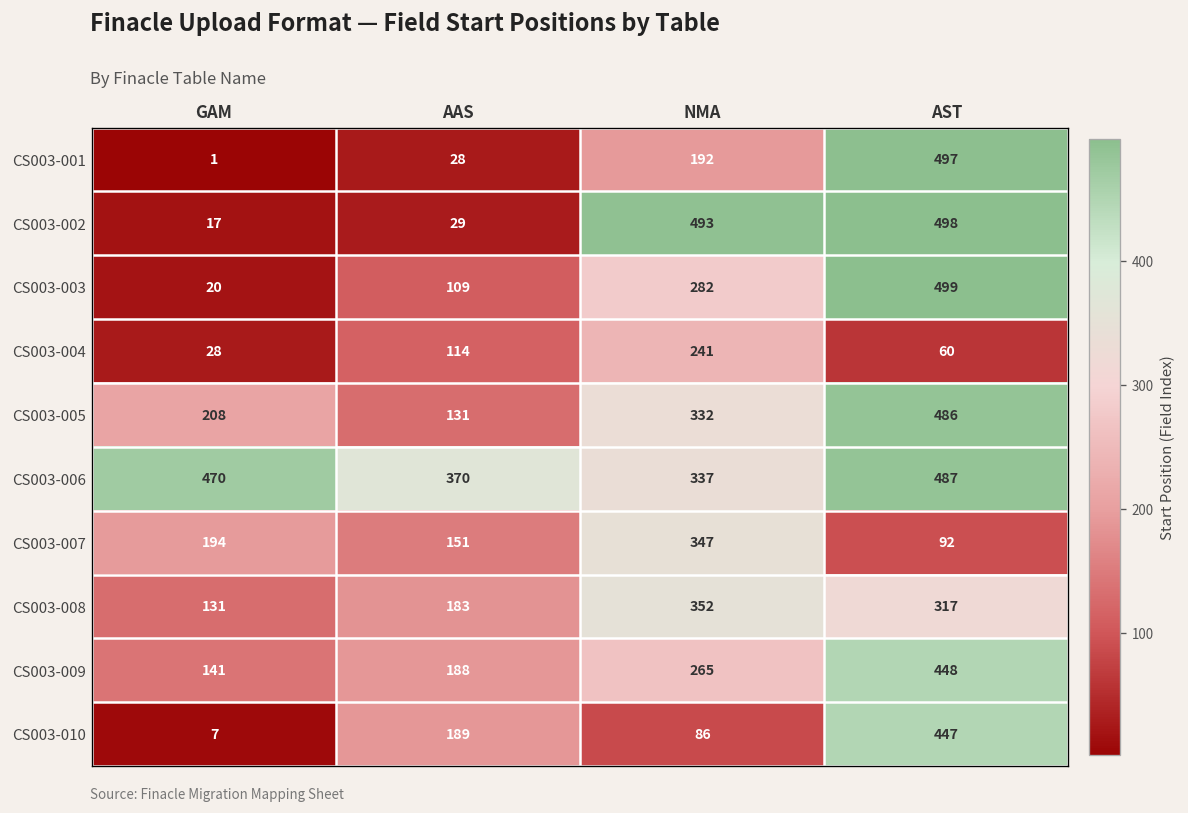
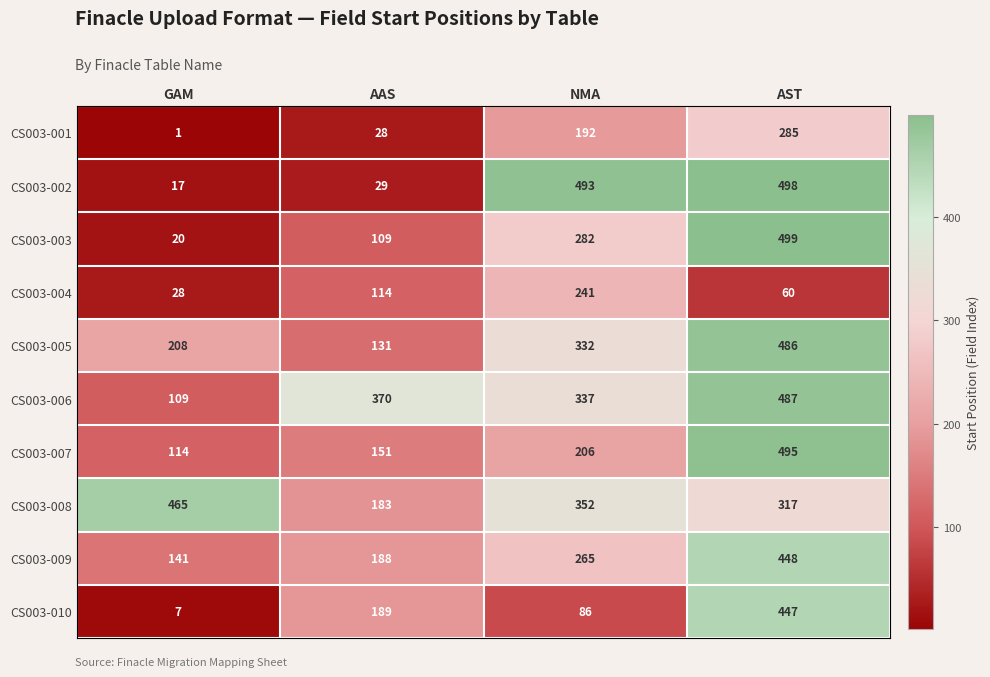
CS003-001, AST: 497 -> 285
CS003-006, GAM: 470 -> 109
CS003-007, GAM: 194 -> 114
CS003-007, NMA: 347 -> 206
CS003-007, AST: 92 -> 495
CS003-008, GAM: 131 -> 465
